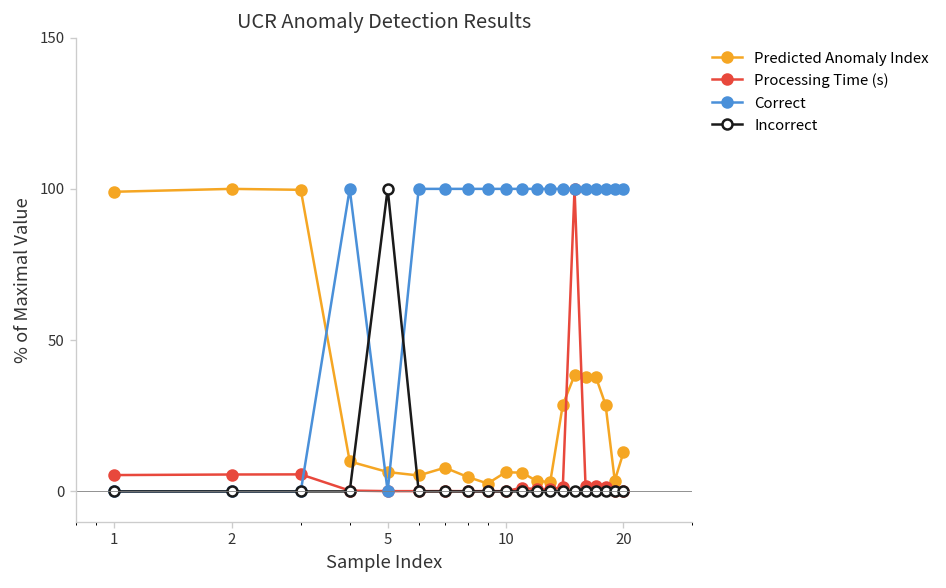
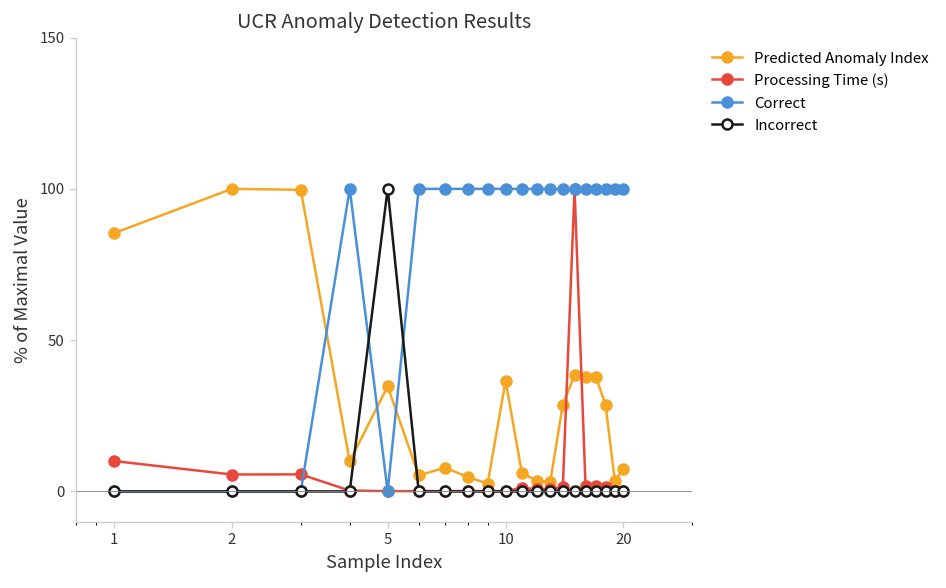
Predicted Anomaly Index, 1: 99 -> 85
Processing Time (s), 1: 5 -> 10
Predicted Anomaly Index, 5: 6 -> 35
Predicted Anomaly Index, 10: 6 -> 37
Predicted Anomaly Index, 20: 13 -> 7
